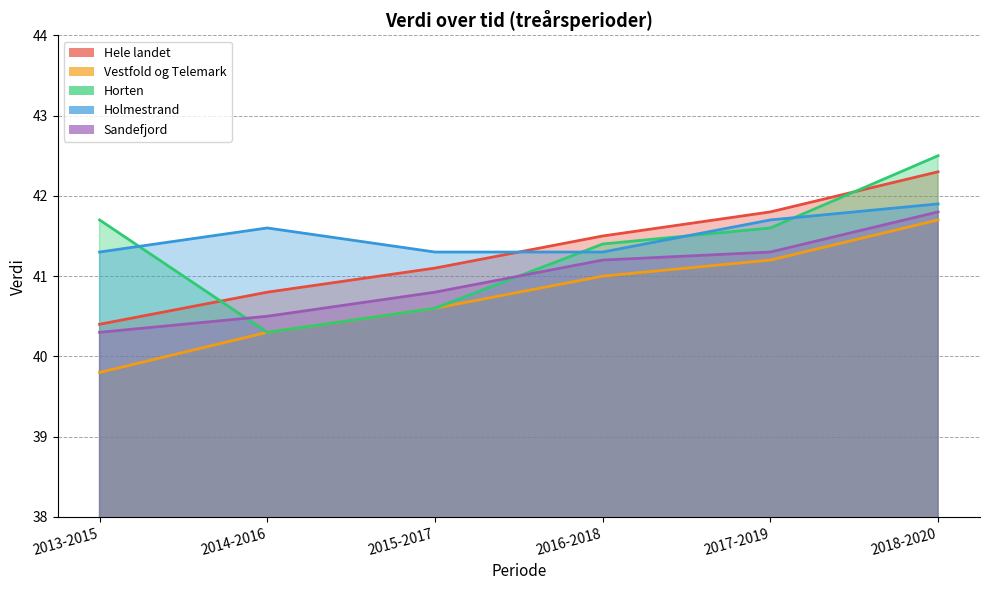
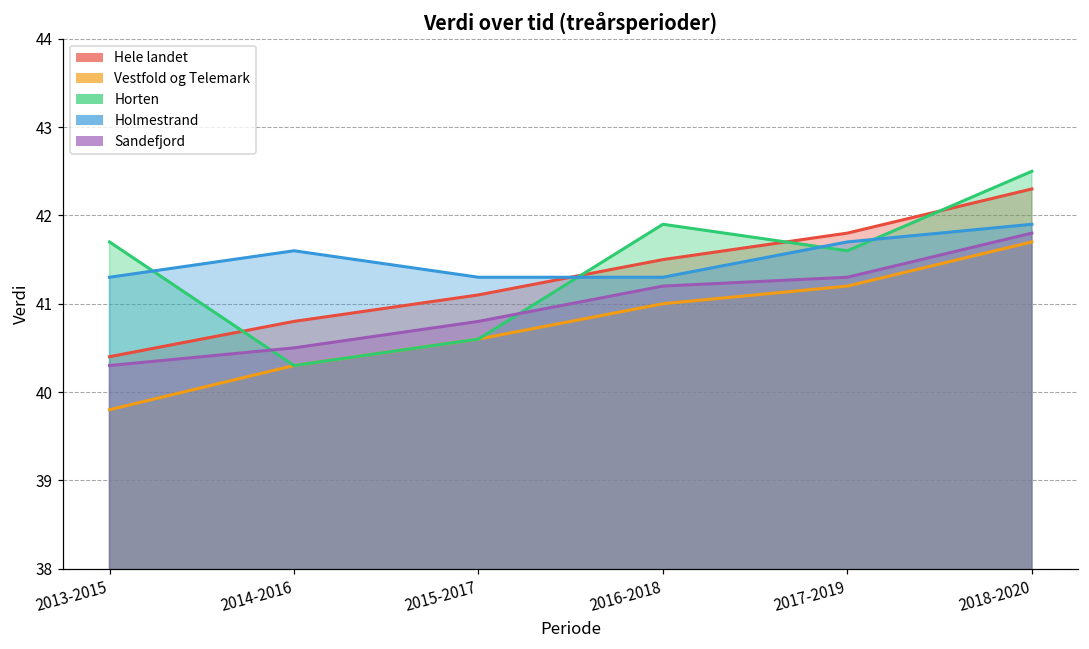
Horten, 2016-2018: 41.4 -> 41.9
